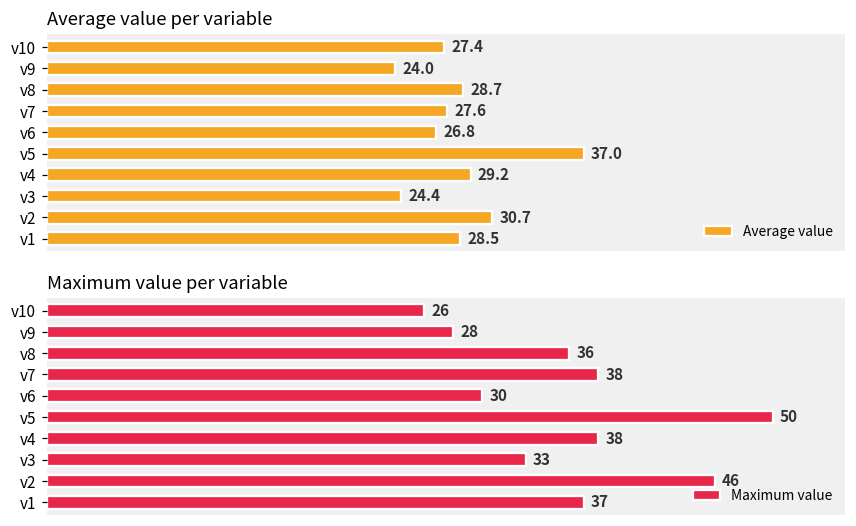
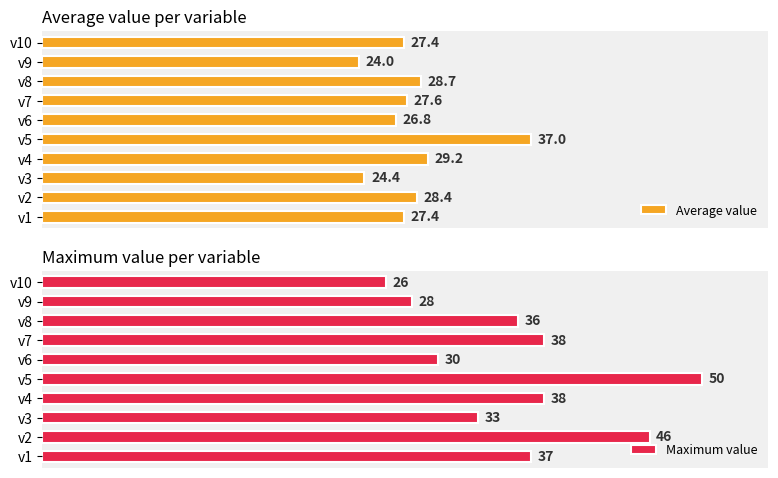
Average value per variable, v2: 30.7 -> 28.4
Average value per variable, v1: 28.5 -> 27.4
